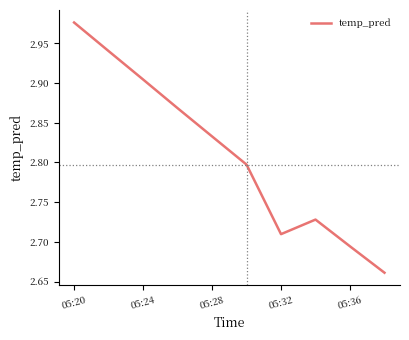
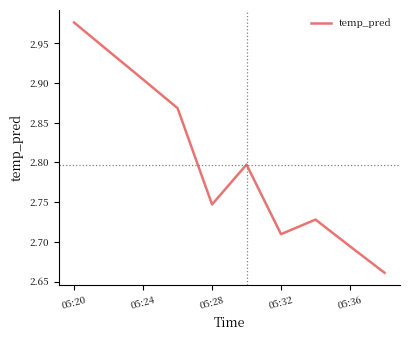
05:28: 2.83 -> 2.75
